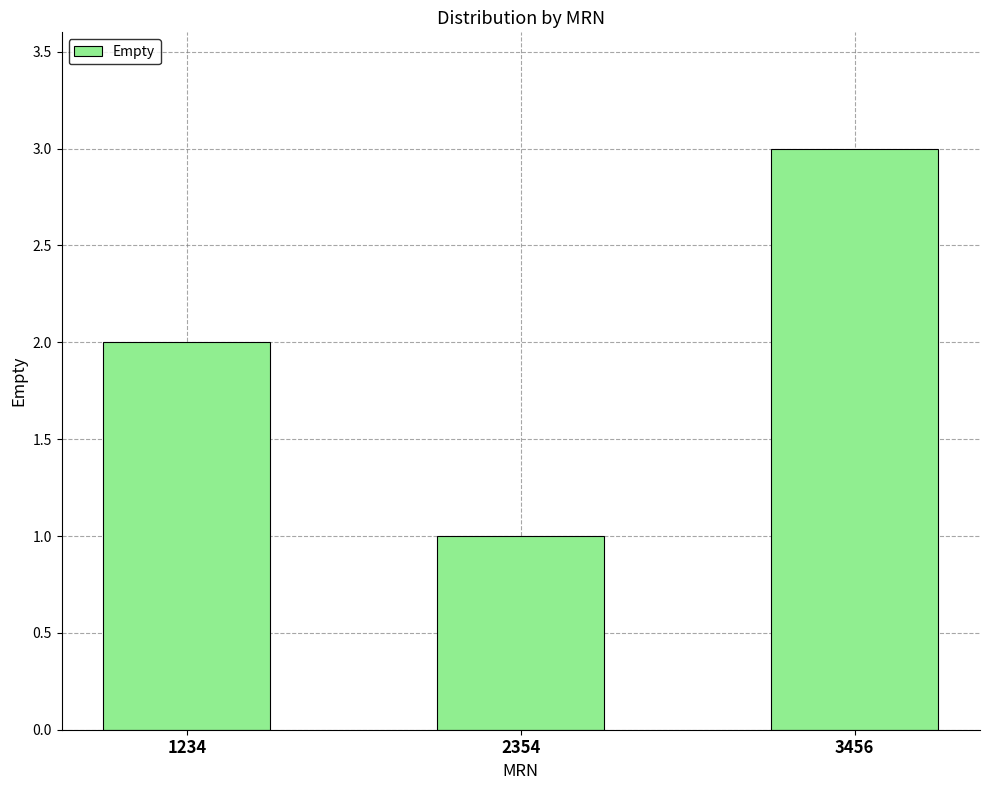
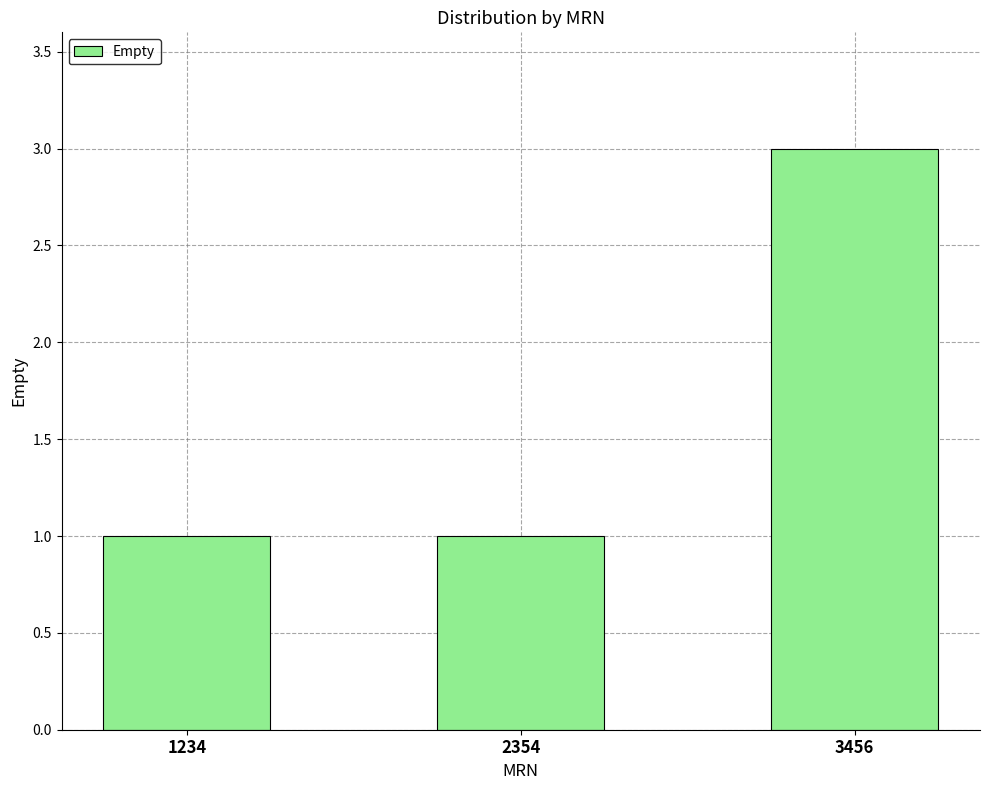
1234: 2 -> 1
